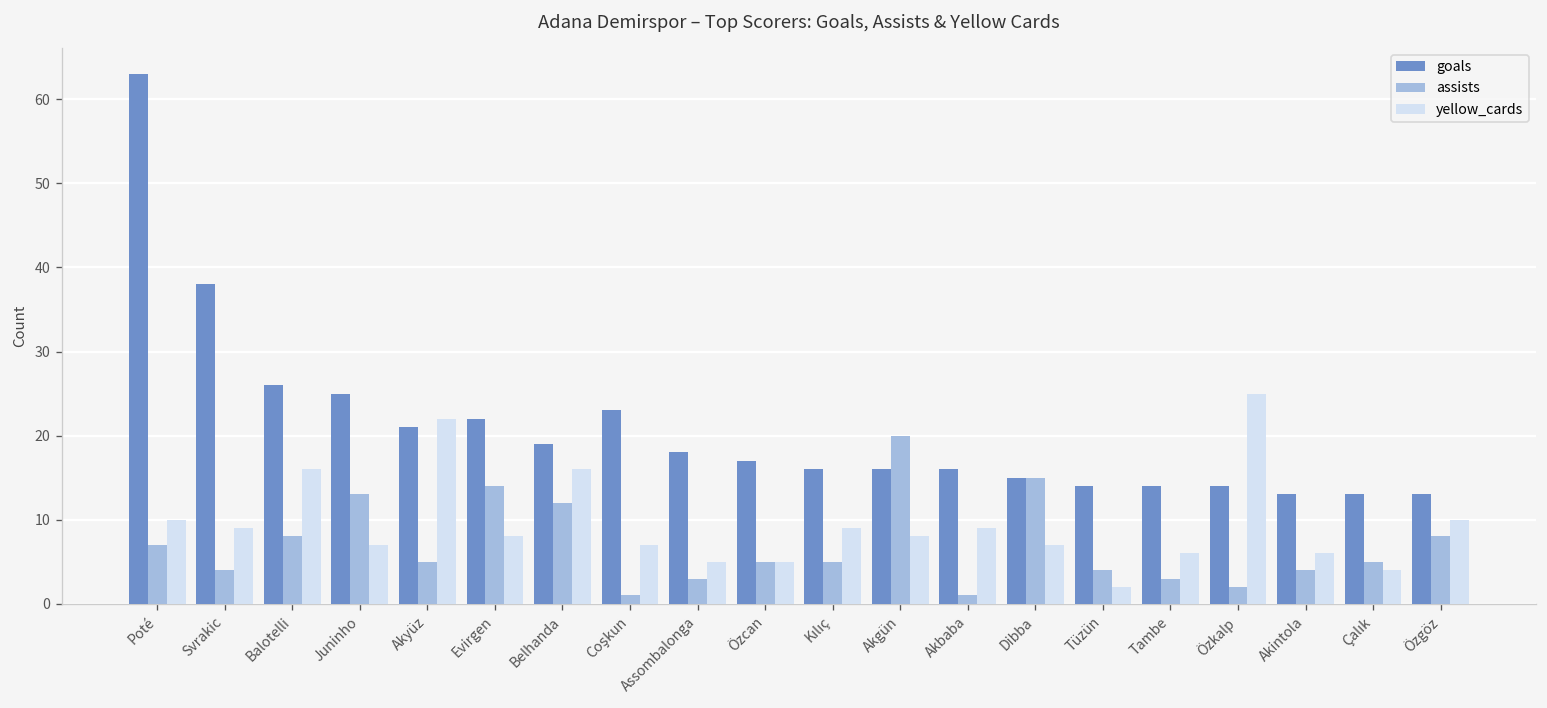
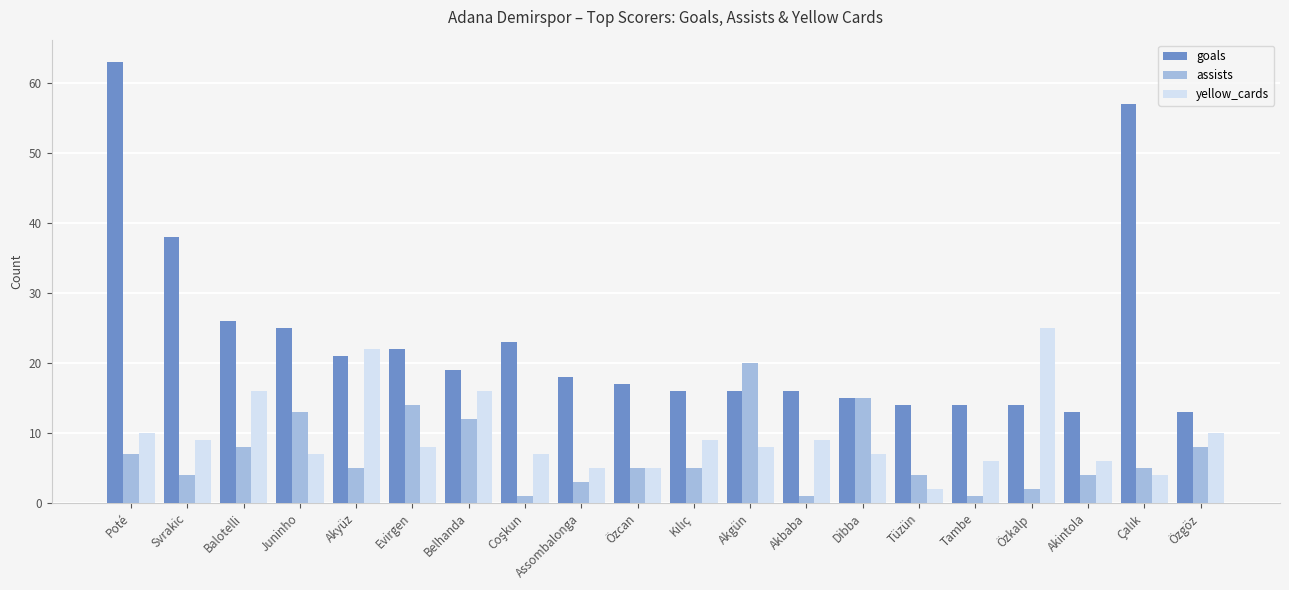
assists, Tambe: 3 -> 1
goals, Çalık: 13 -> 57
